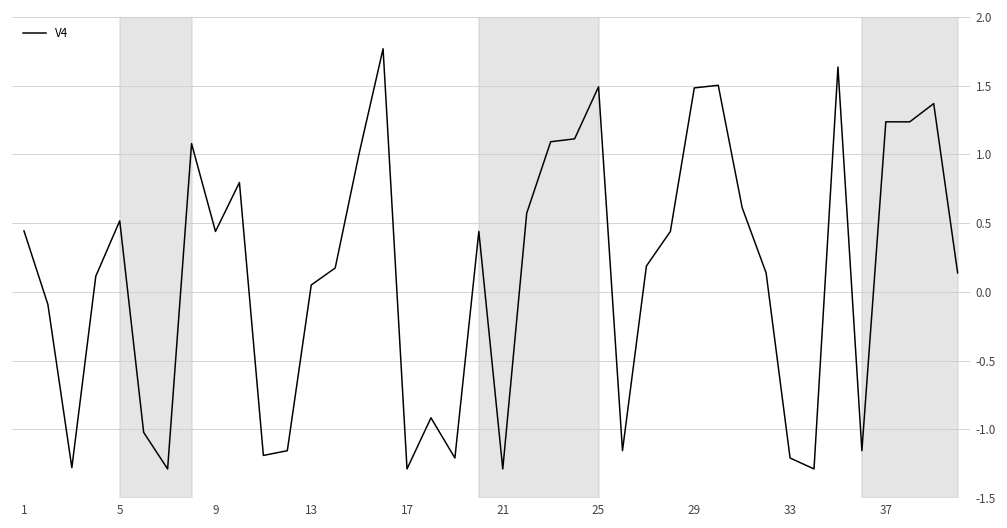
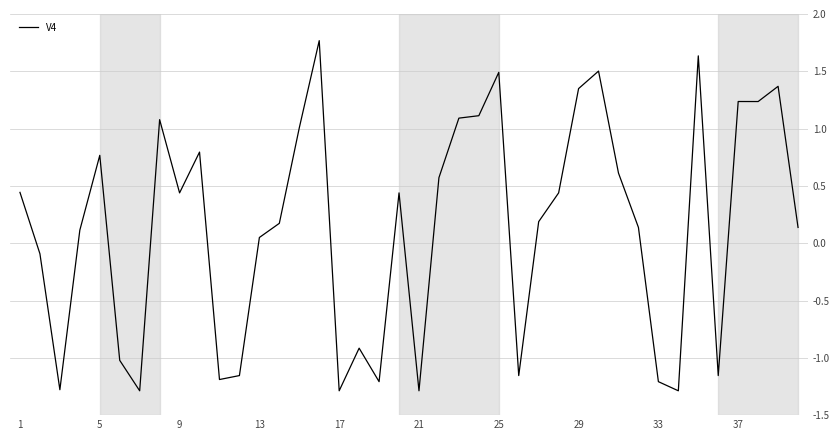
5: 0.52 -> 0.77
29: 1.48 -> 1.35
